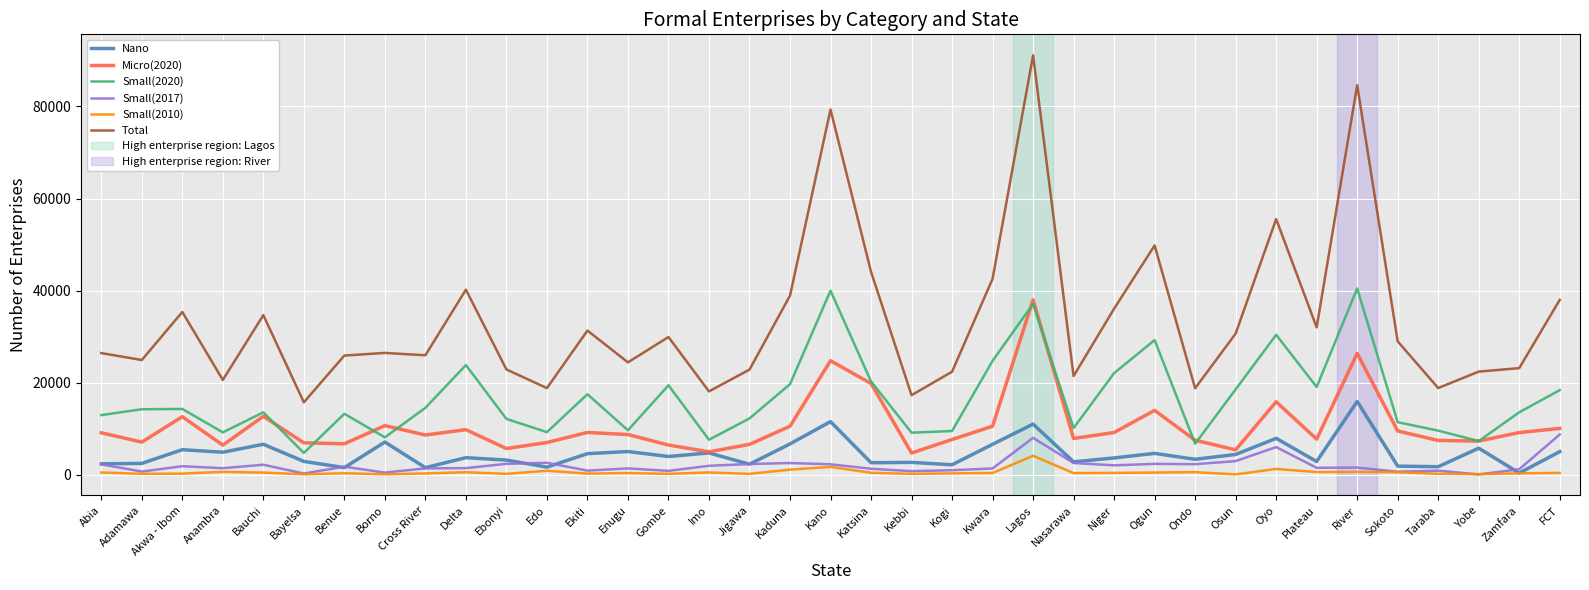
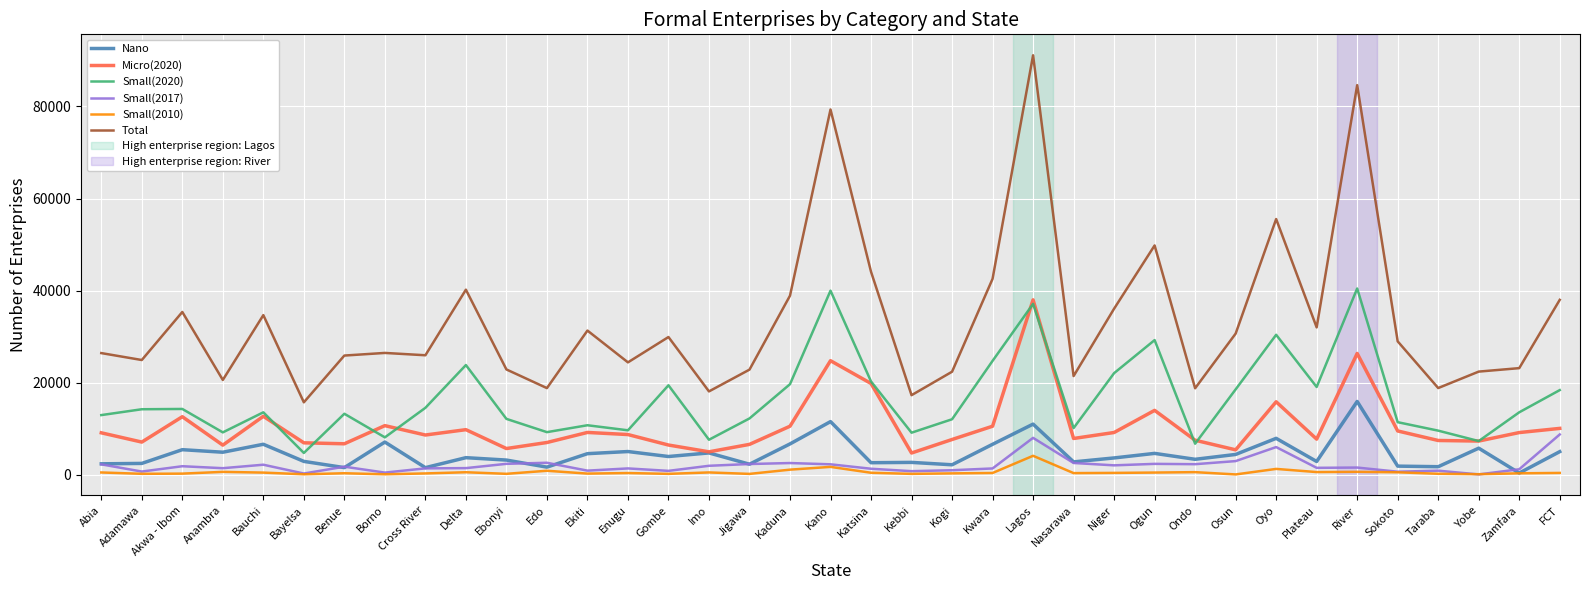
Small(2020), Ekiti: 18000 -> 11000
Small(2020), Kogi: 10000 -> 12000
